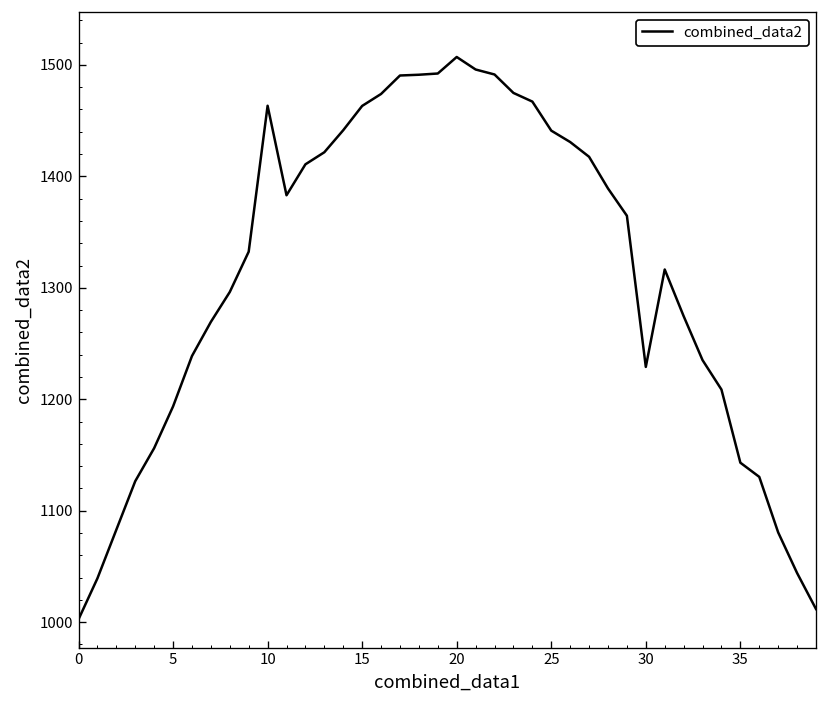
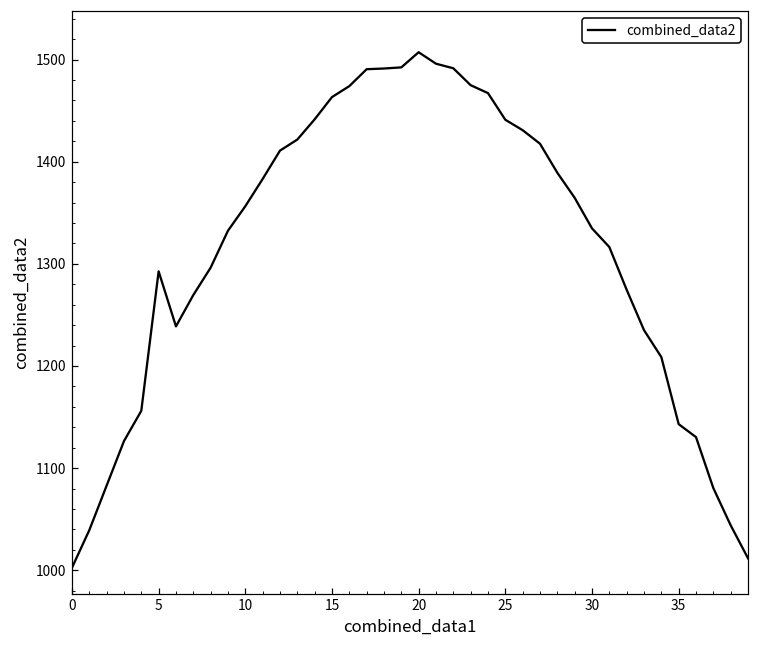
5: 1190 -> 1290
10: 1460 -> 1360
30: 1230 -> 1330
